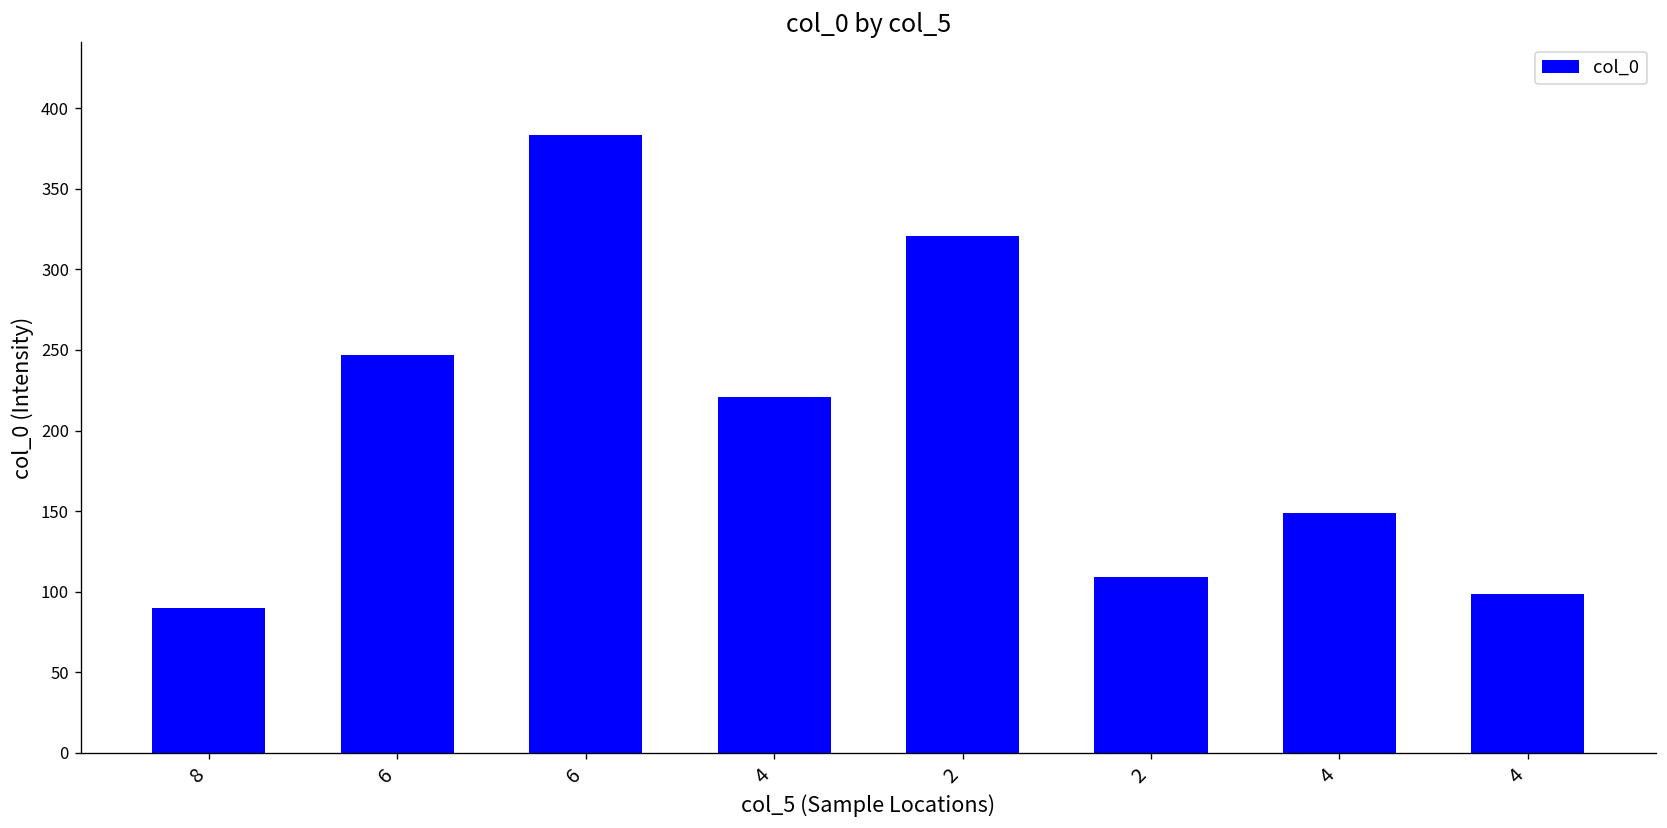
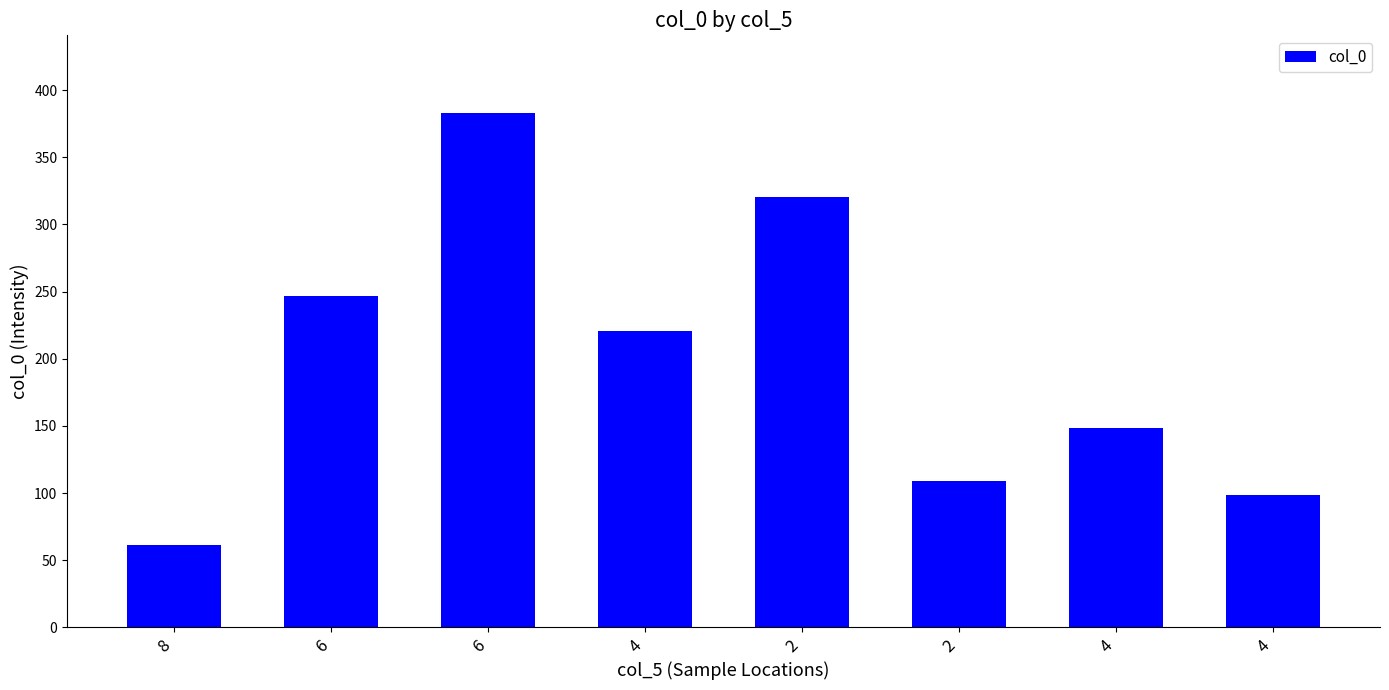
8: 90 -> 61
